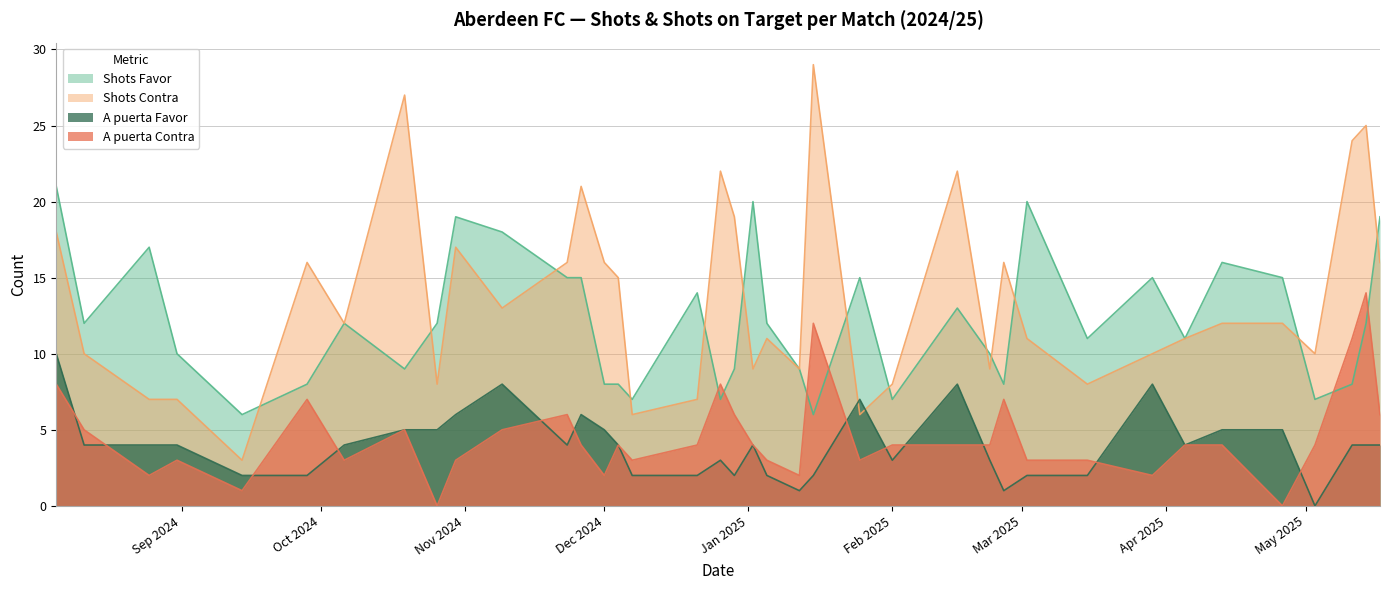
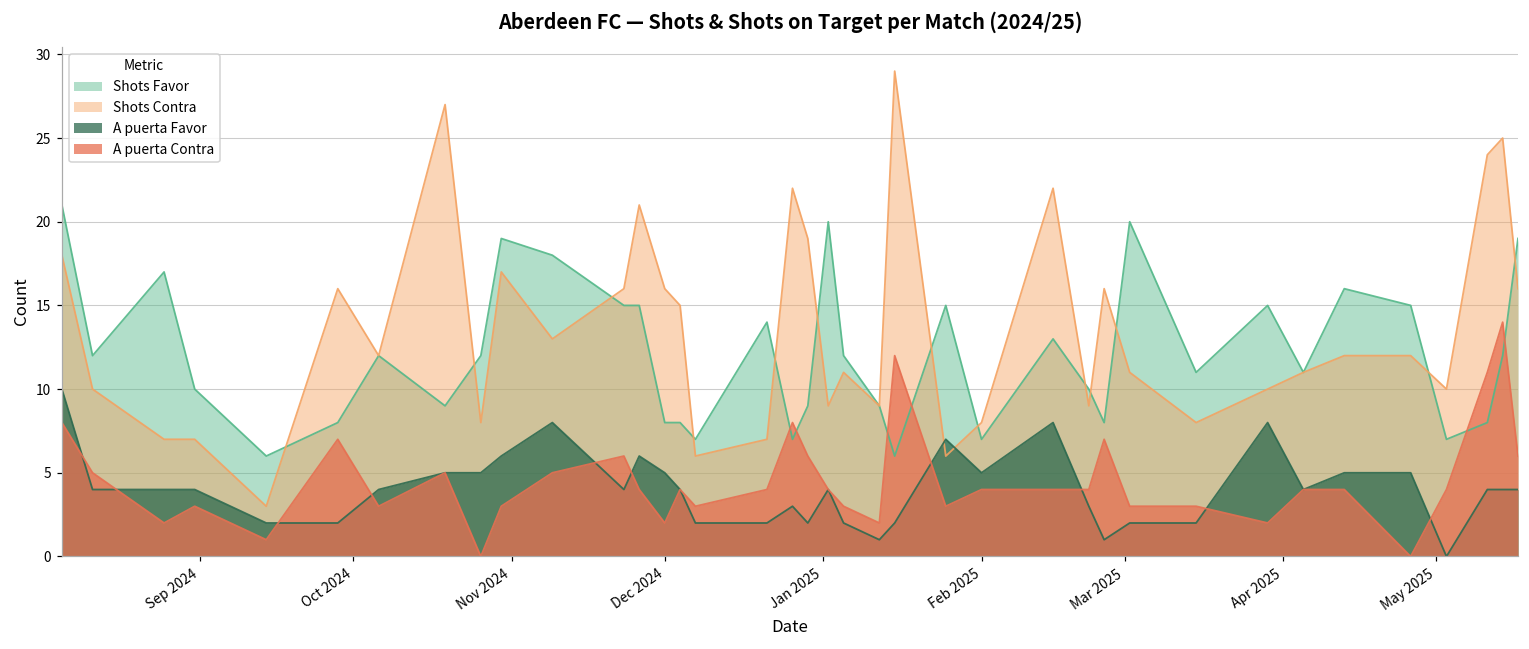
A puerta Favor, Feb 2025: 3 -> 5
